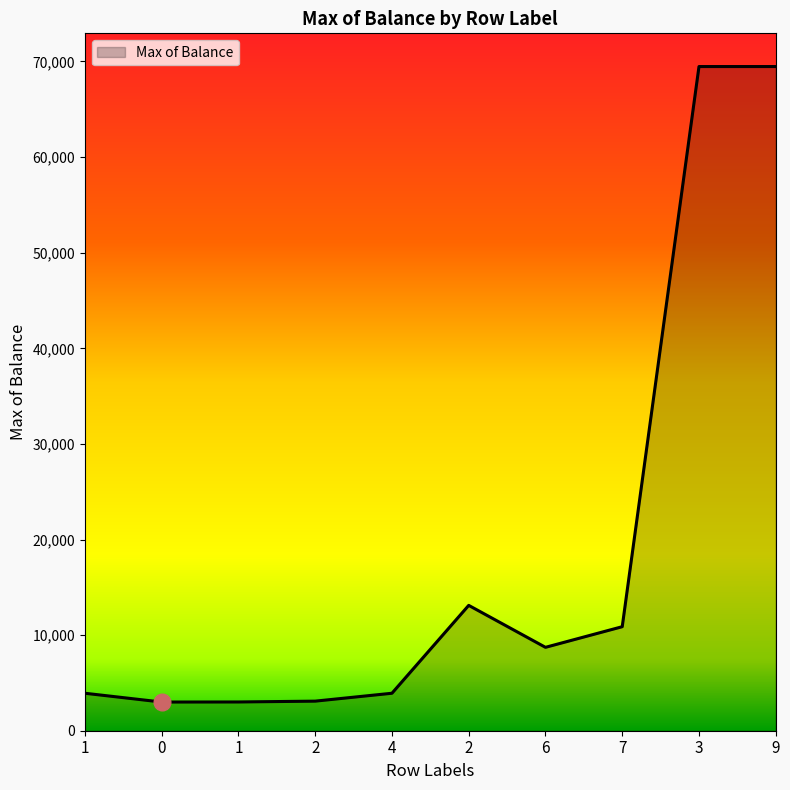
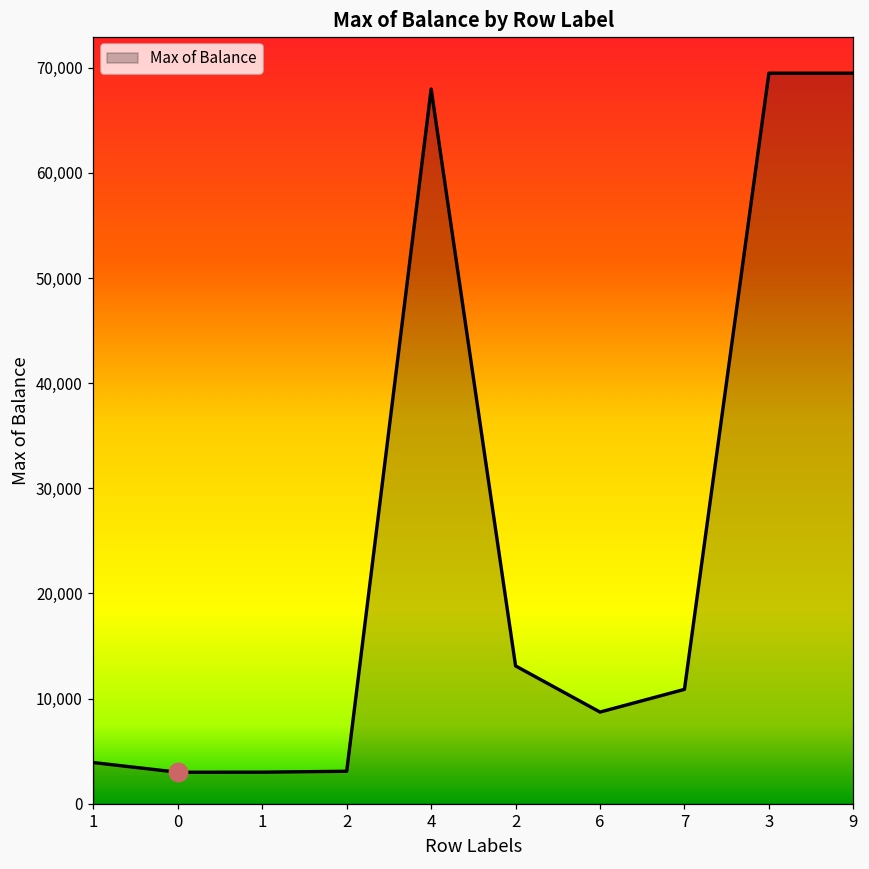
Max of Balance, 4: 4,000 -> 68,000
